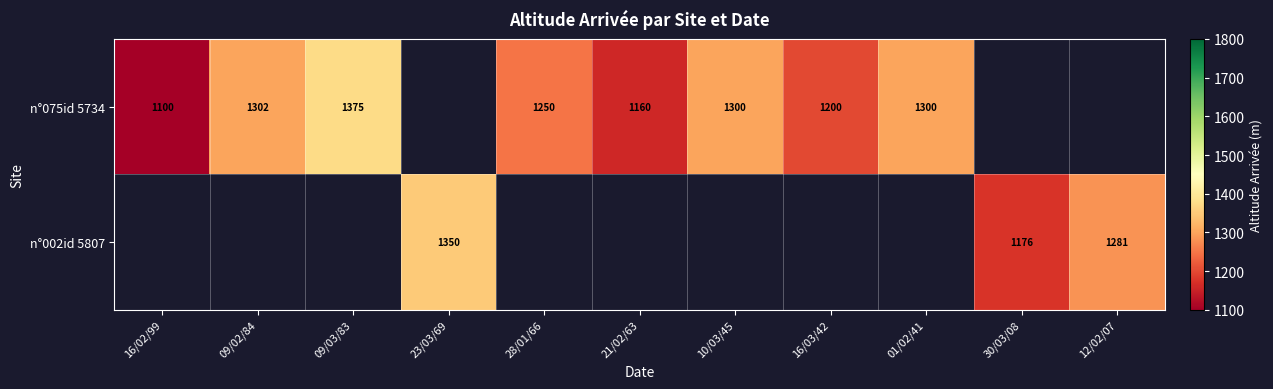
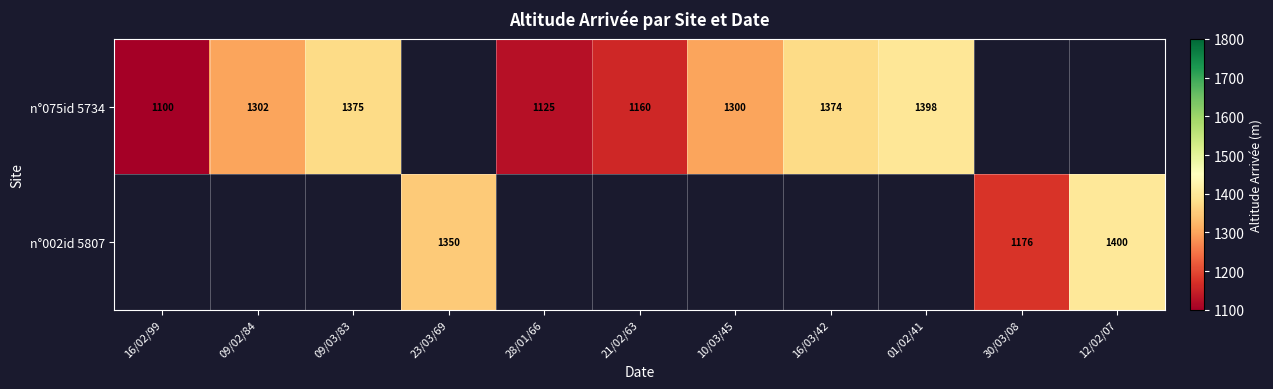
n°075id 5734, 28/01/66: 1250 -> 1125
n°075id 5734, 16/03/42: 1200 -> 1374
n°075id 5734, 01/02/41: 1300 -> 1398
n°002id 5807, 12/02/07: 1281 -> 1400
